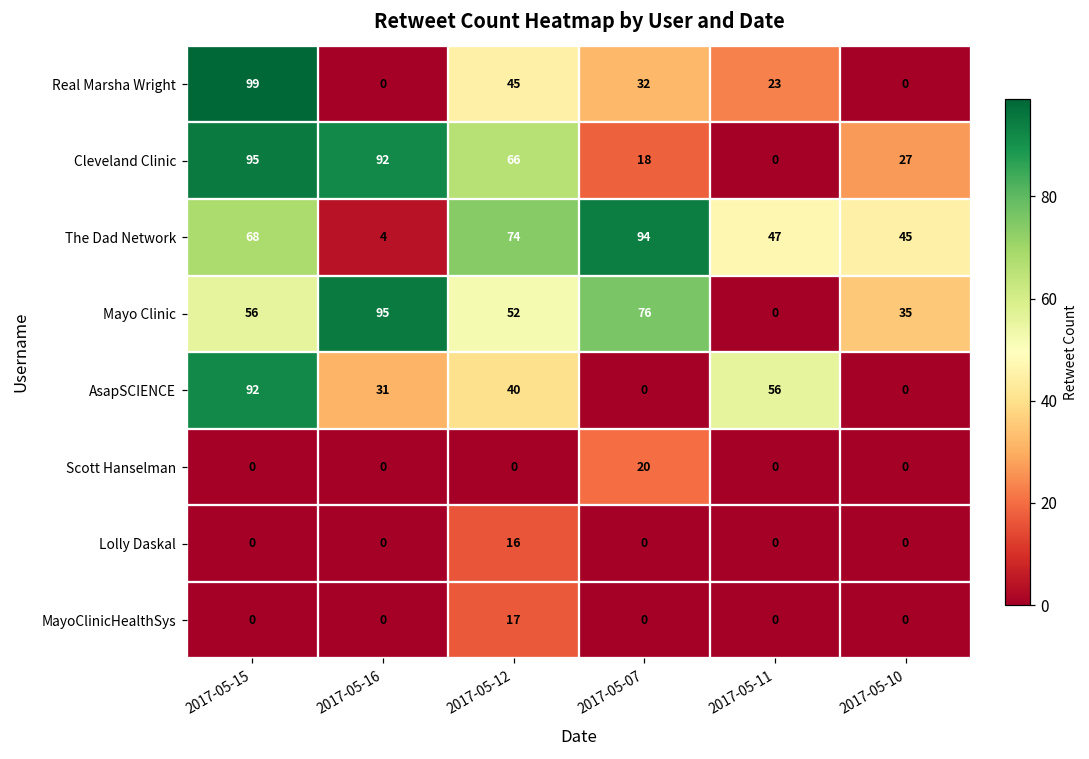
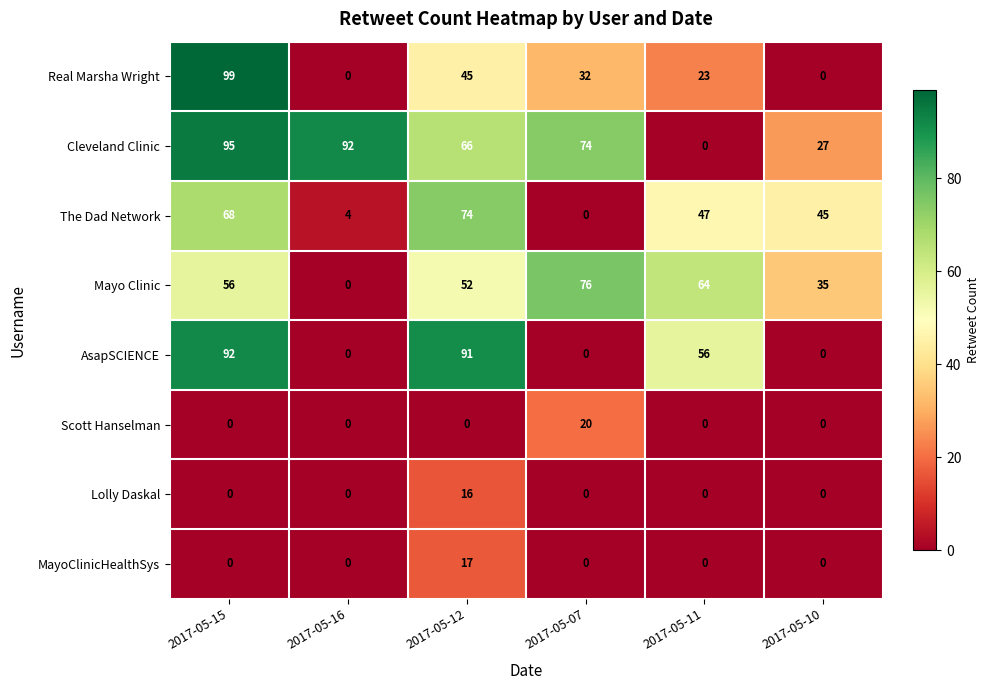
Cleveland Clinic, 2017-05-07: 18 -> 74
The Dad Network, 2017-05-07: 94 -> 0
Mayo Clinic, 2017-05-16: 95 -> 0
Mayo Clinic, 2017-05-11: 0 -> 64
AsapSCIENCE, 2017-05-16: 31 -> 0
AsapSCIENCE, 2017-05-12: 40 -> 91
